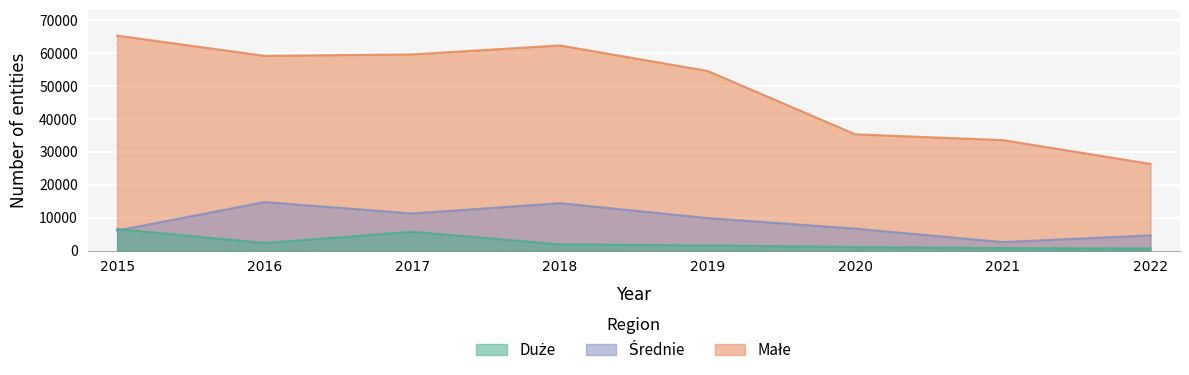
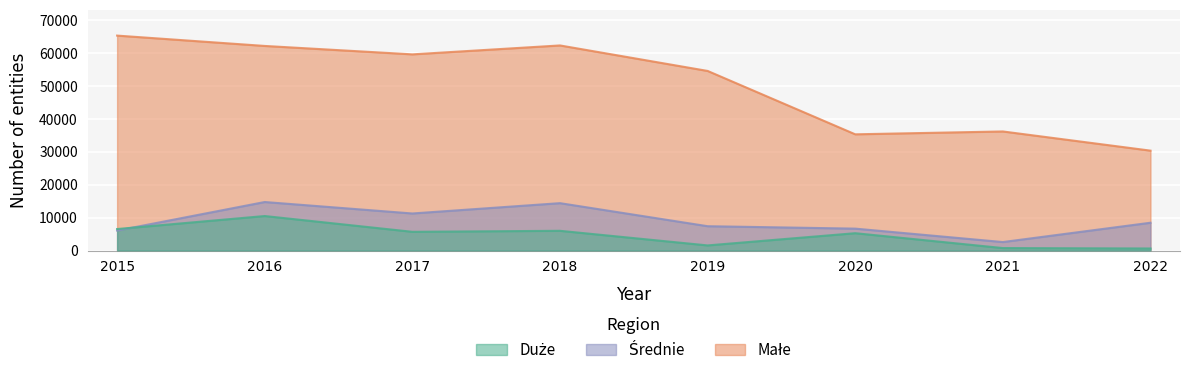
Małe, 2016: 59000 -> 62000
Duże, 2016: 2000 -> 10000
Duże, 2018: 2000 -> 6000
Średnie, 2019: 10000 -> 7000
Duże, 2020: 1000 -> 5000
Małe, 2021: 34000 -> 36000
Małe, 2022: 26000 -> 30000
Średnie, 2022: 5000 -> 8000
